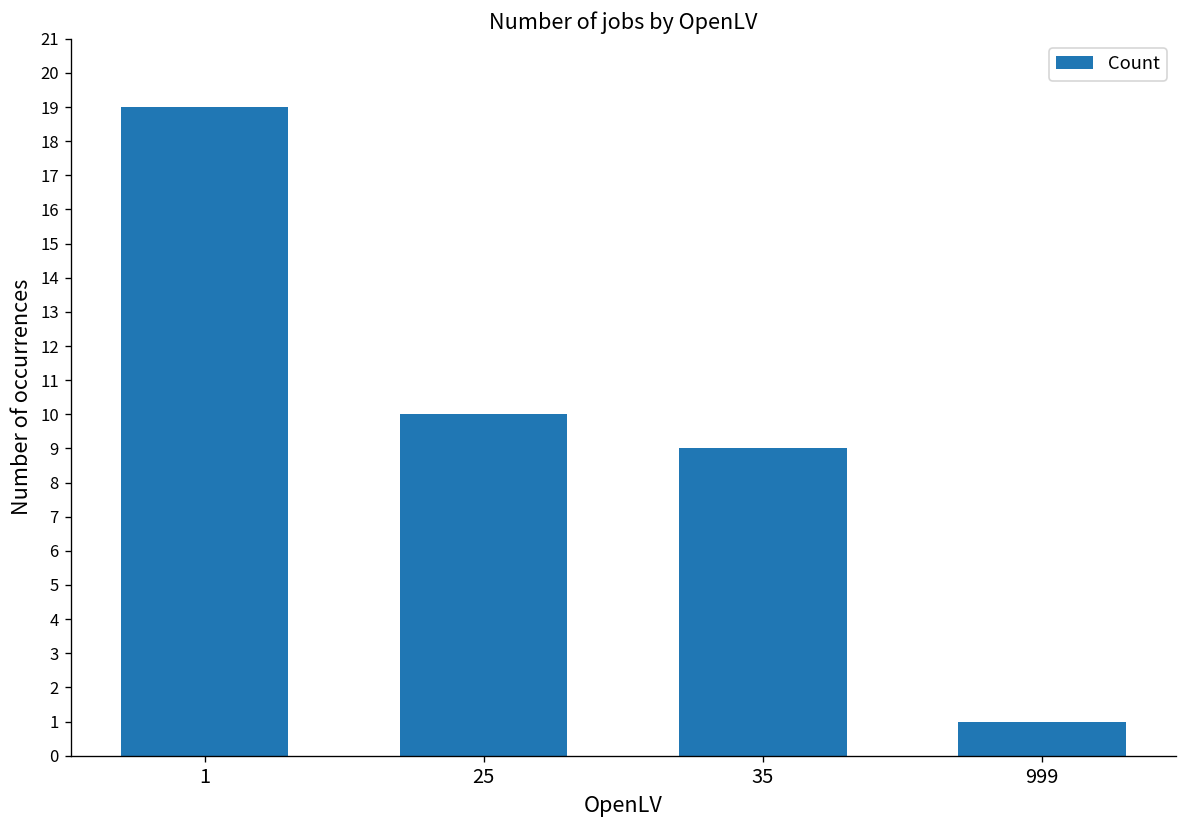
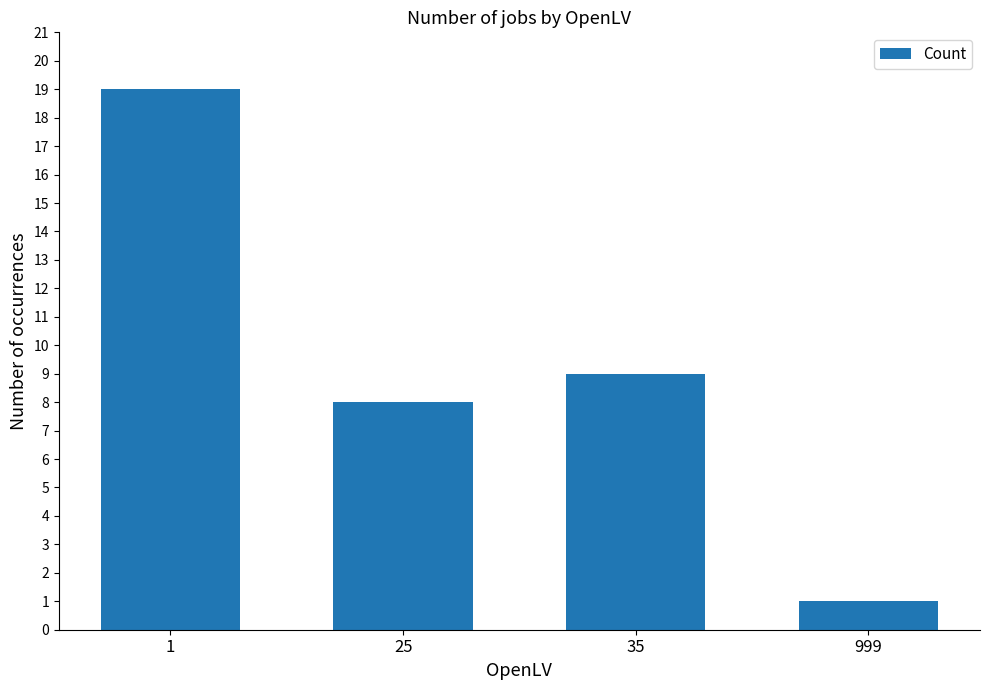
25: 10 -> 8
